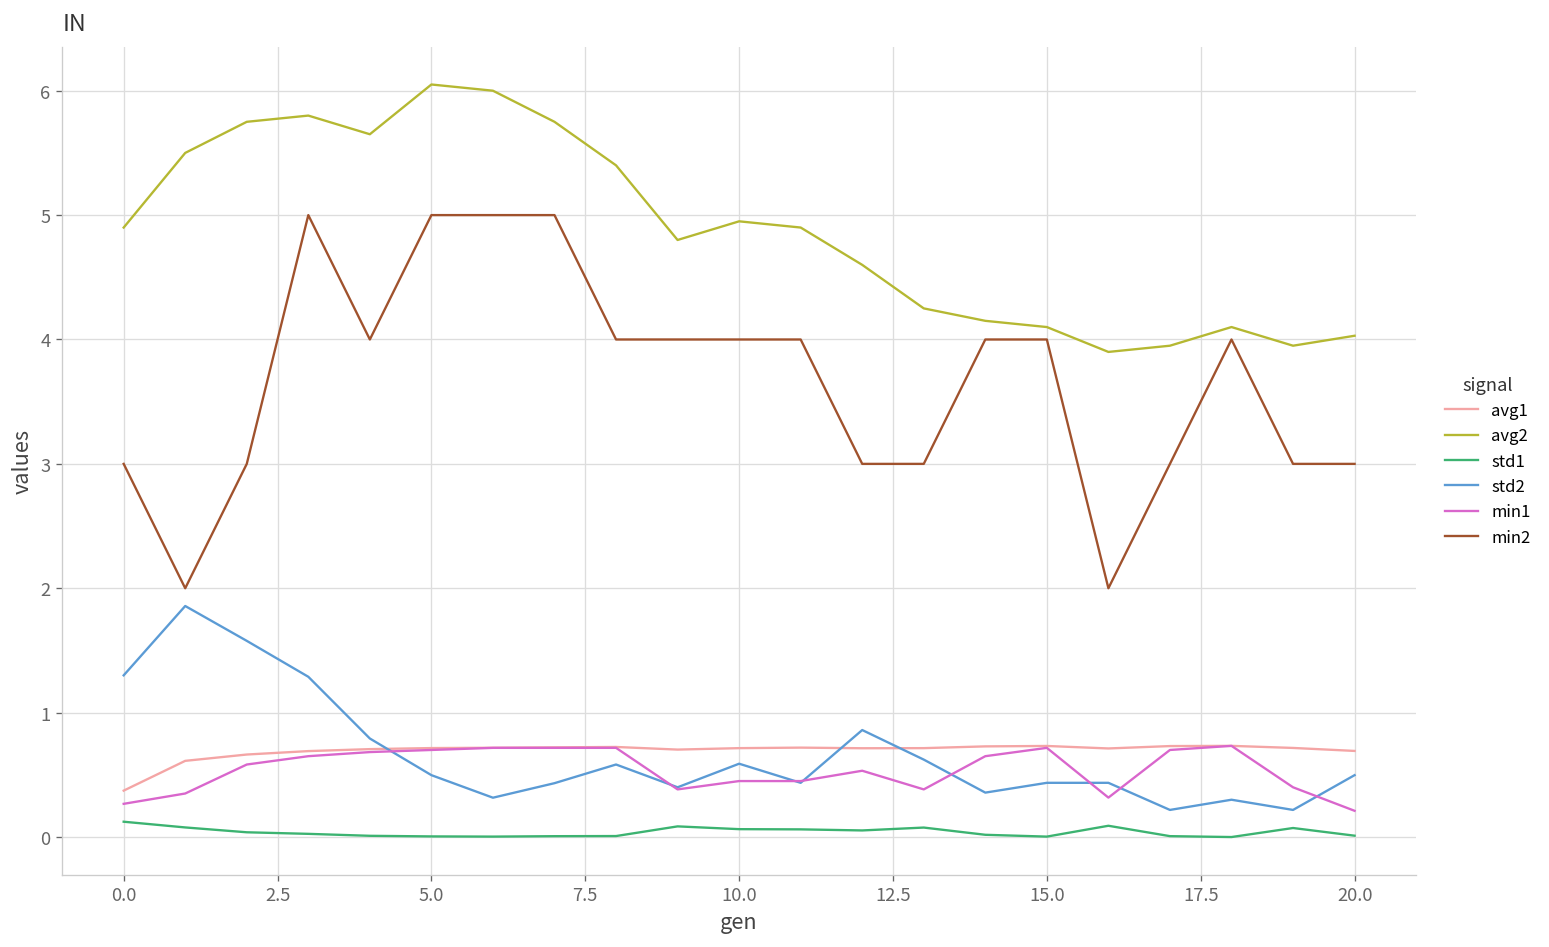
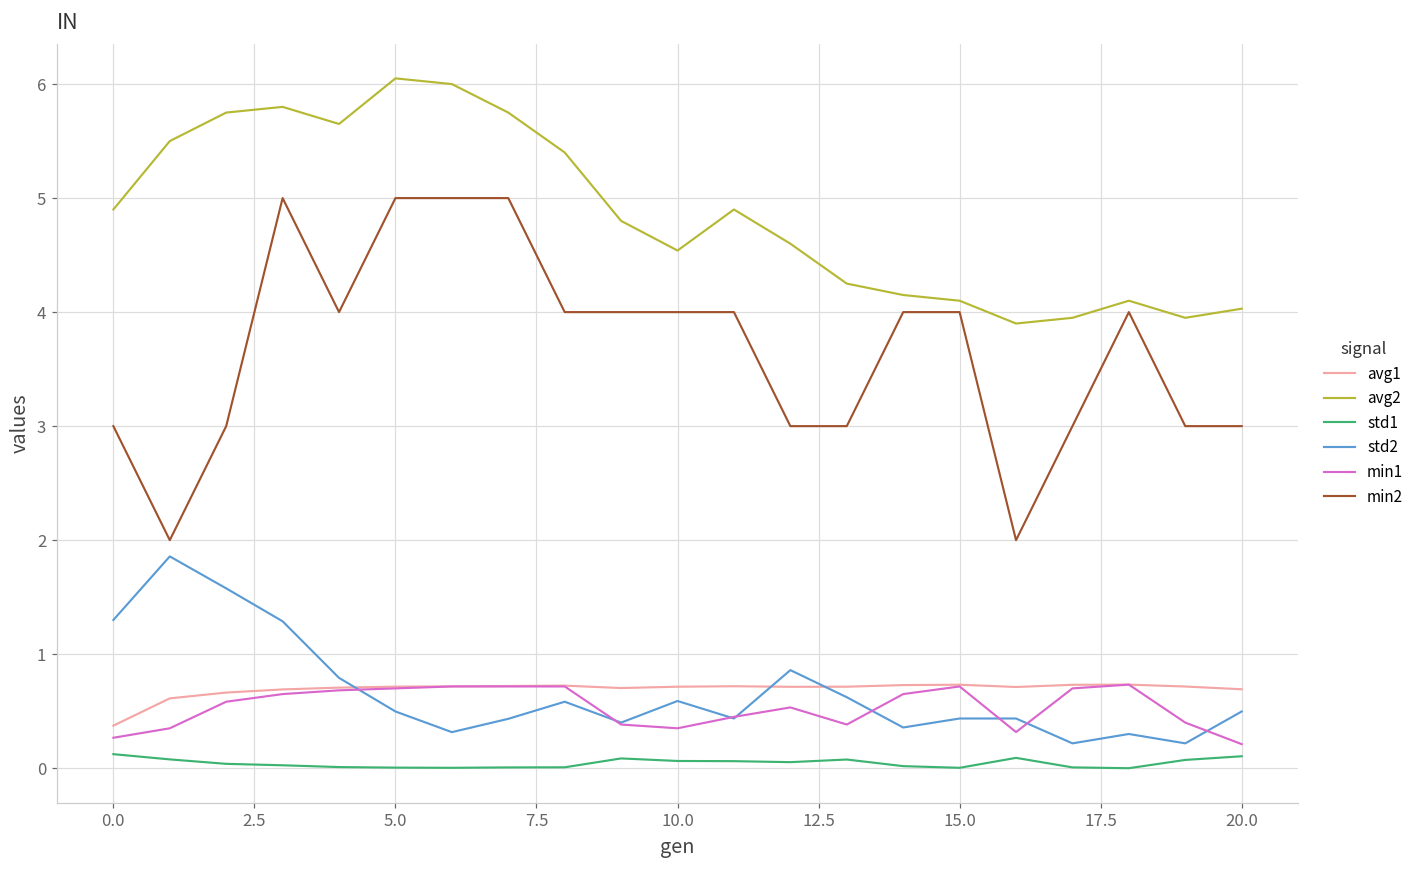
avg2, 10.0: 4.95 -> 4.54
min1, 10.0: 0.45 -> 0.35
std1, 20.0: 0.01 -> 0.10
